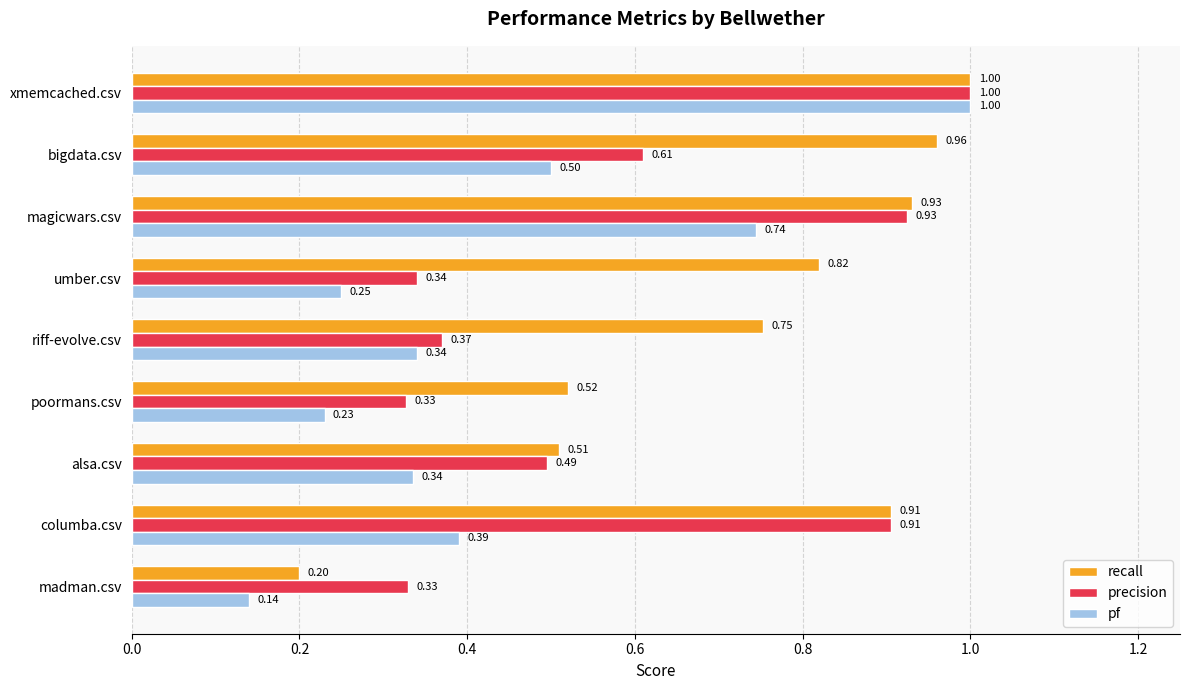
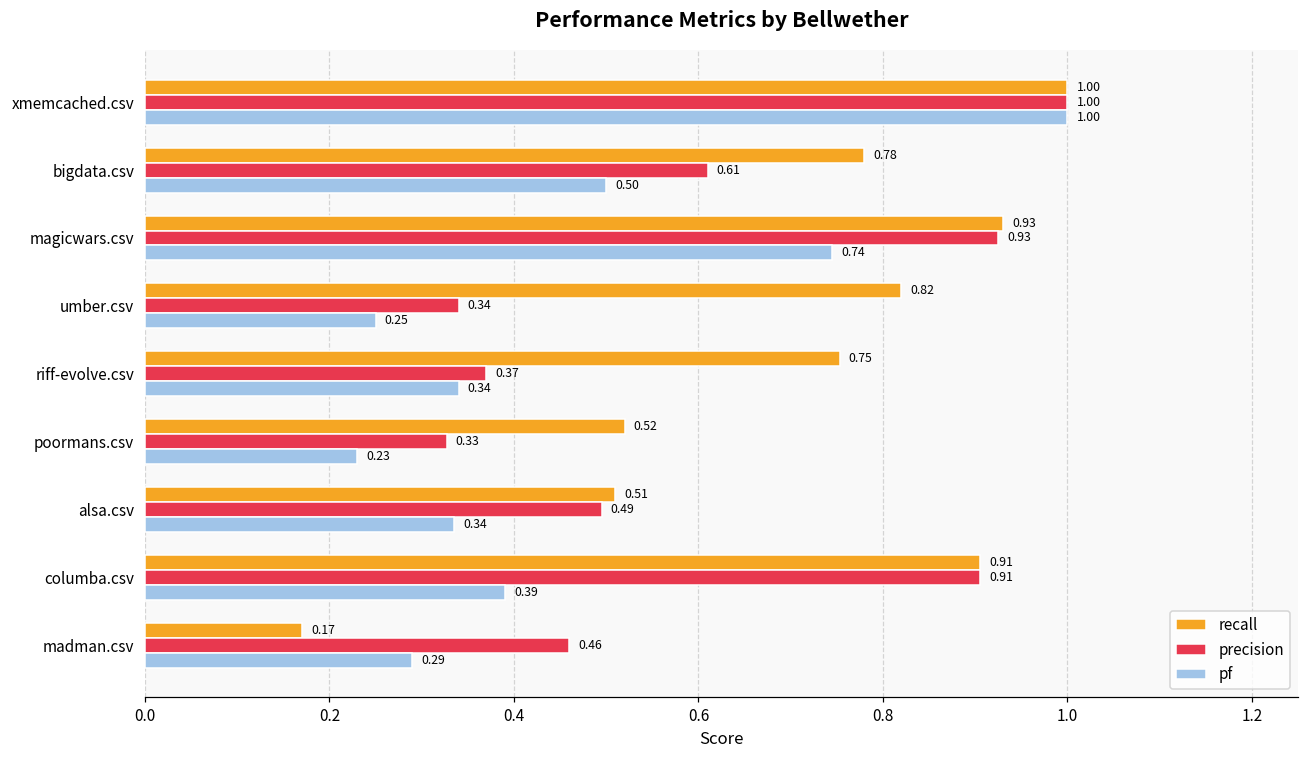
recall, bigdata.csv: 0.96 -> 0.78
recall, madman.csv: 0.20 -> 0.17
precision, madman.csv: 0.33 -> 0.46
pf, madman.csv: 0.14 -> 0.29
